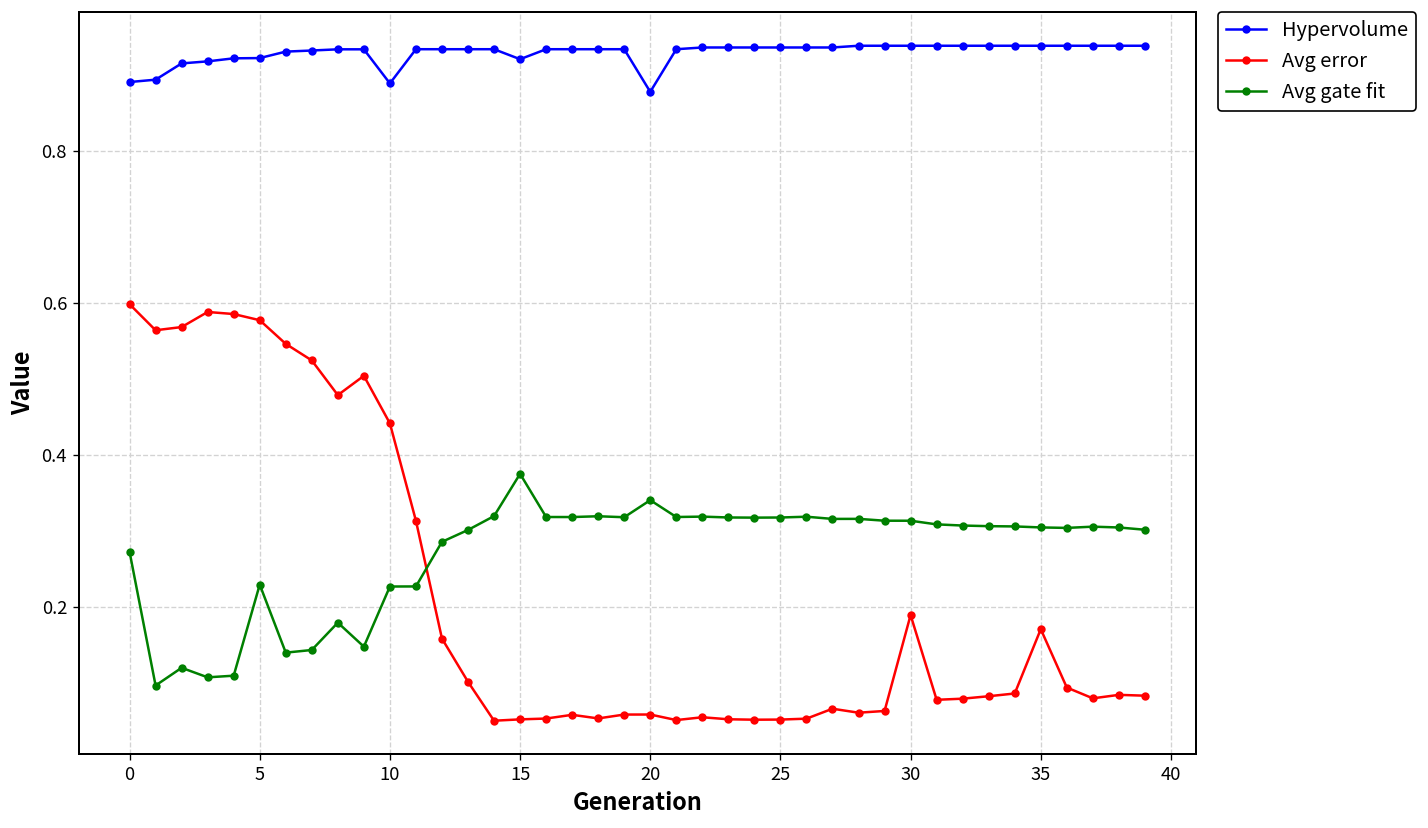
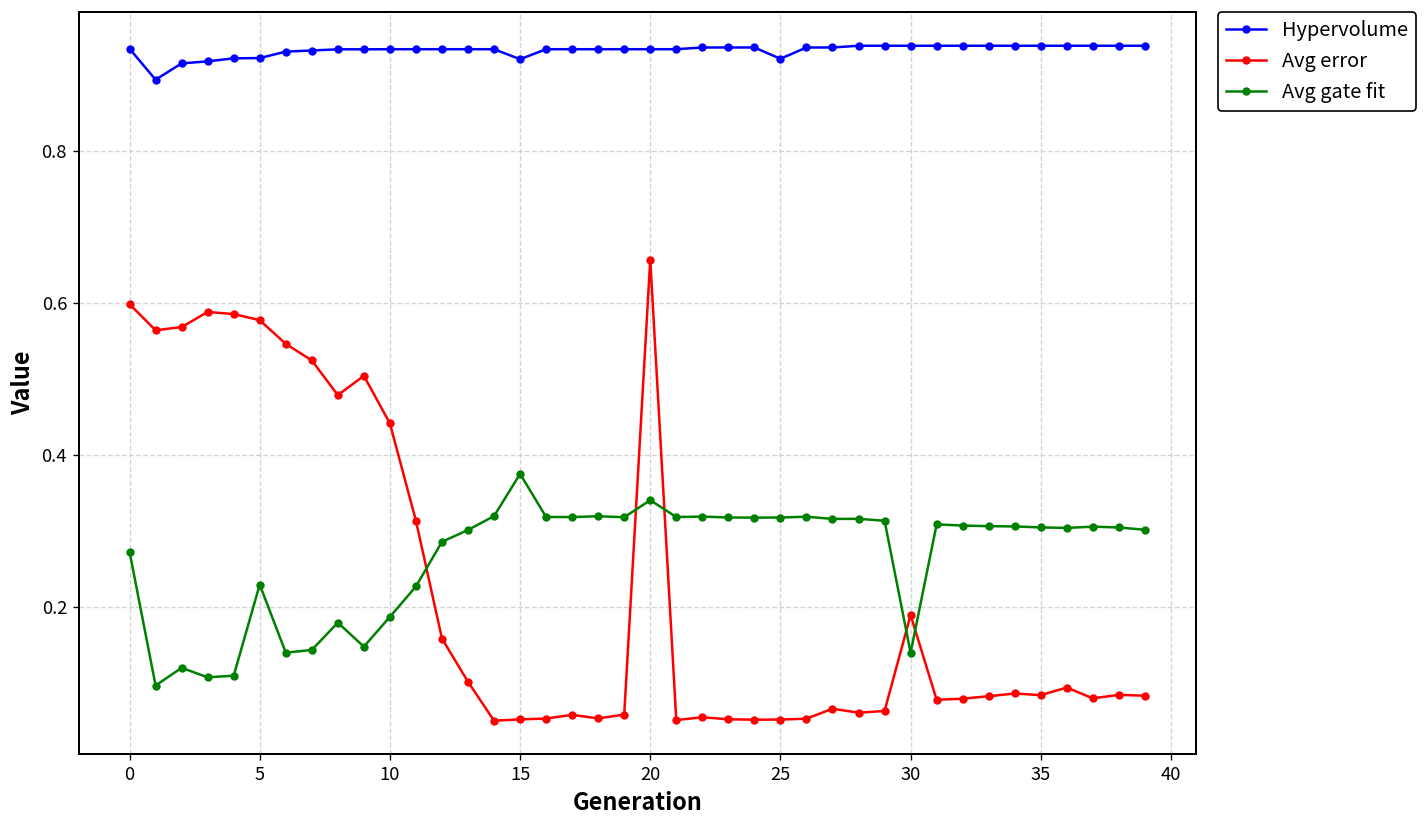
Hypervolume, 0: 0.89 -> 0.93
Hypervolume, 10: 0.89 -> 0.93
Avg gate fit, 10: 0.23 -> 0.19
Hypervolume, 20: 0.88 -> 0.93
Avg error, 20: 0.06 -> 0.66
Hypervolume, 25: 0.94 -> 0.92
Avg gate fit, 30: 0.31 -> 0.14
Avg error, 35: 0.17 -> 0.08
